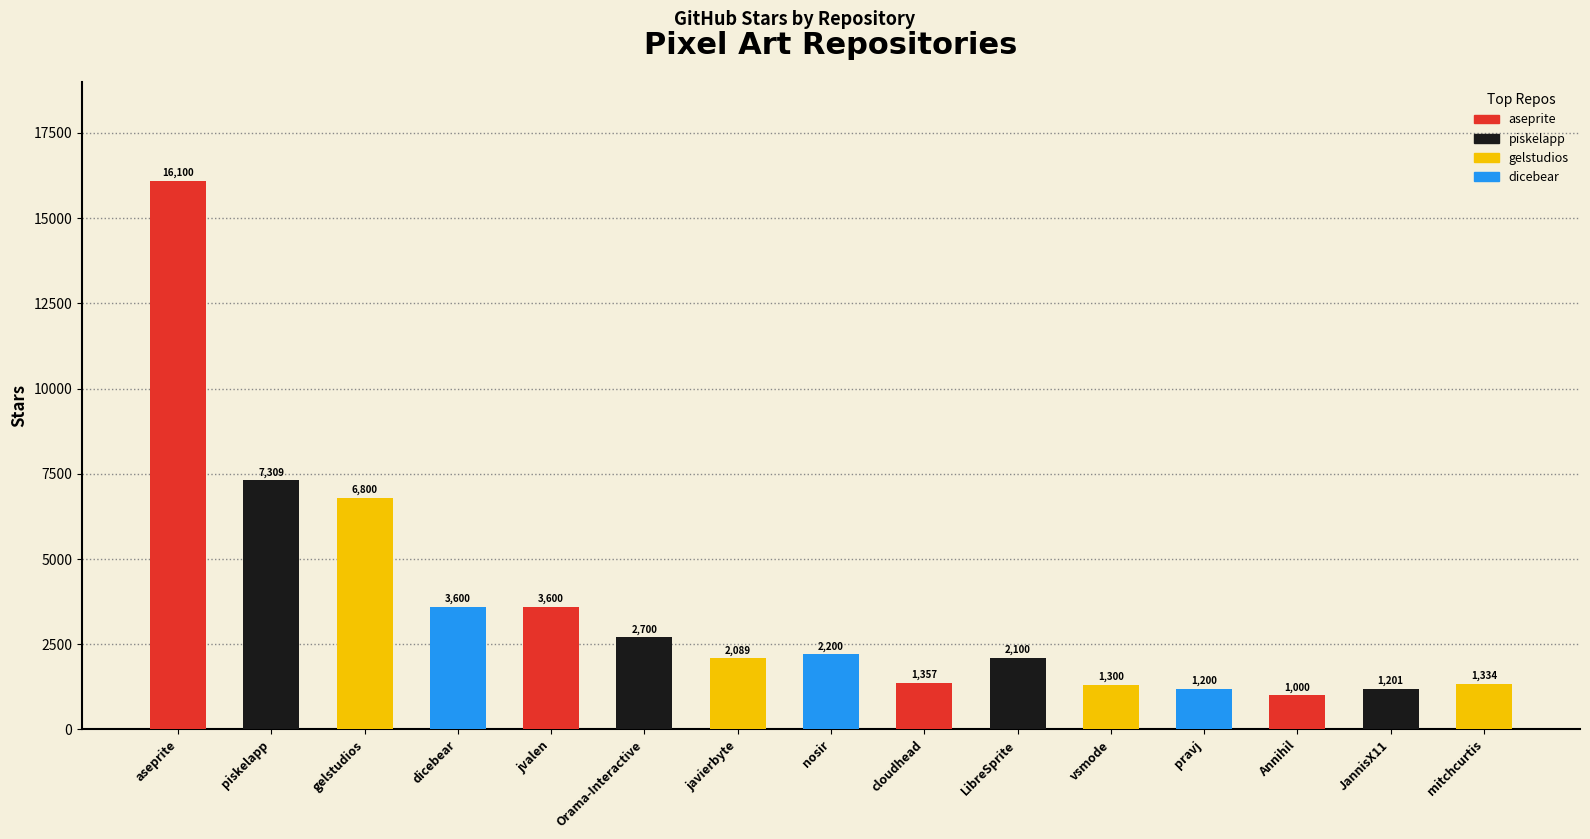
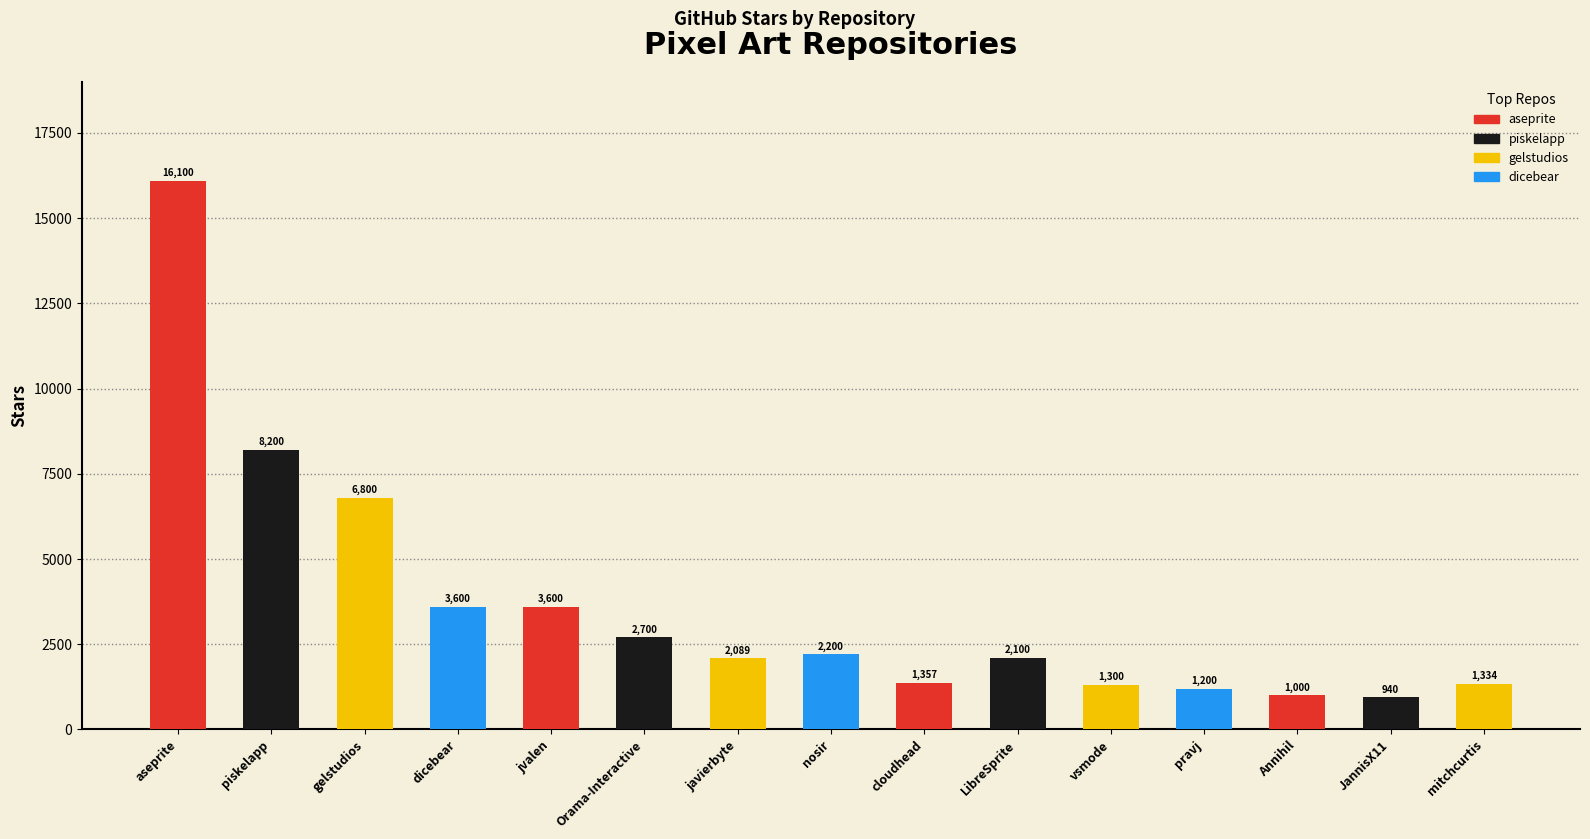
piskelapp: 7,309 -> 8,200
JannisX11: 1,201 -> 940
